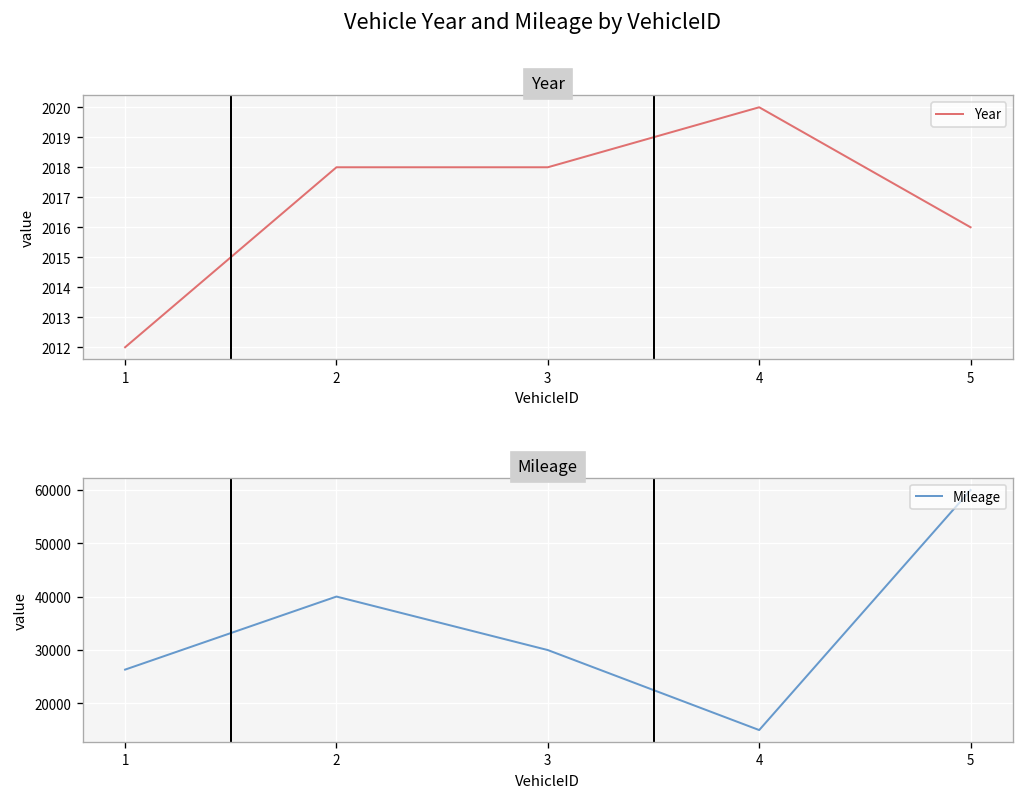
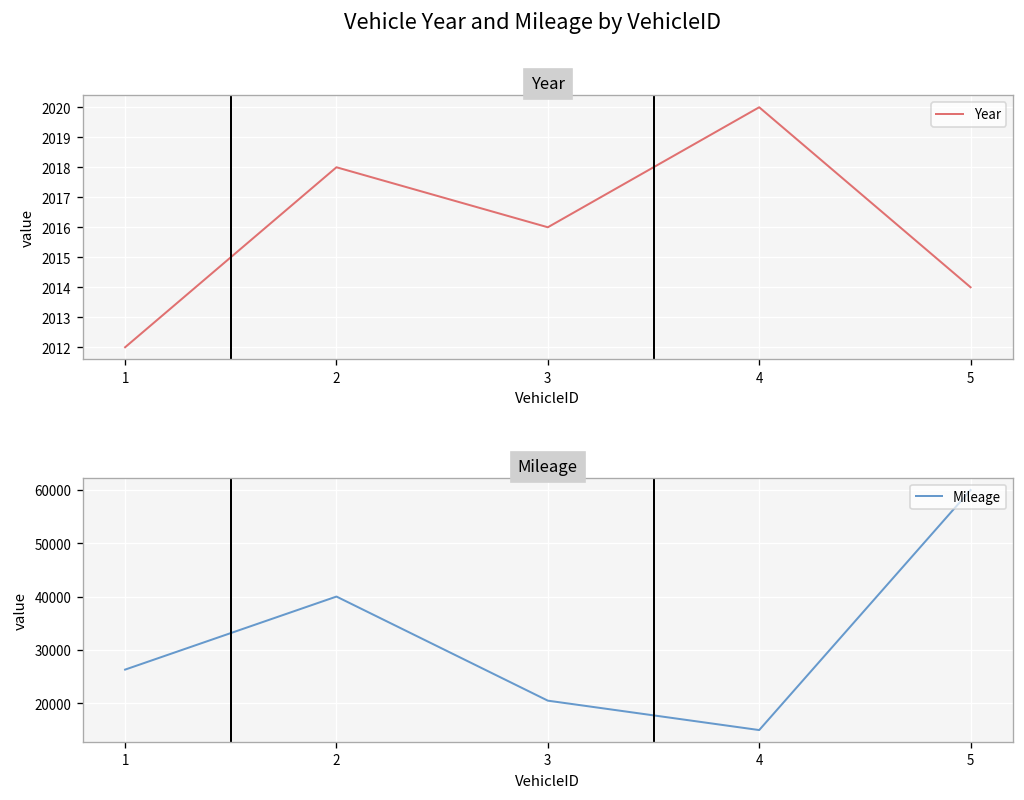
Year, 3: 2018 -> 2016
Year, 5: 2016 -> 2014
Mileage, 3: 30000 -> 21000
